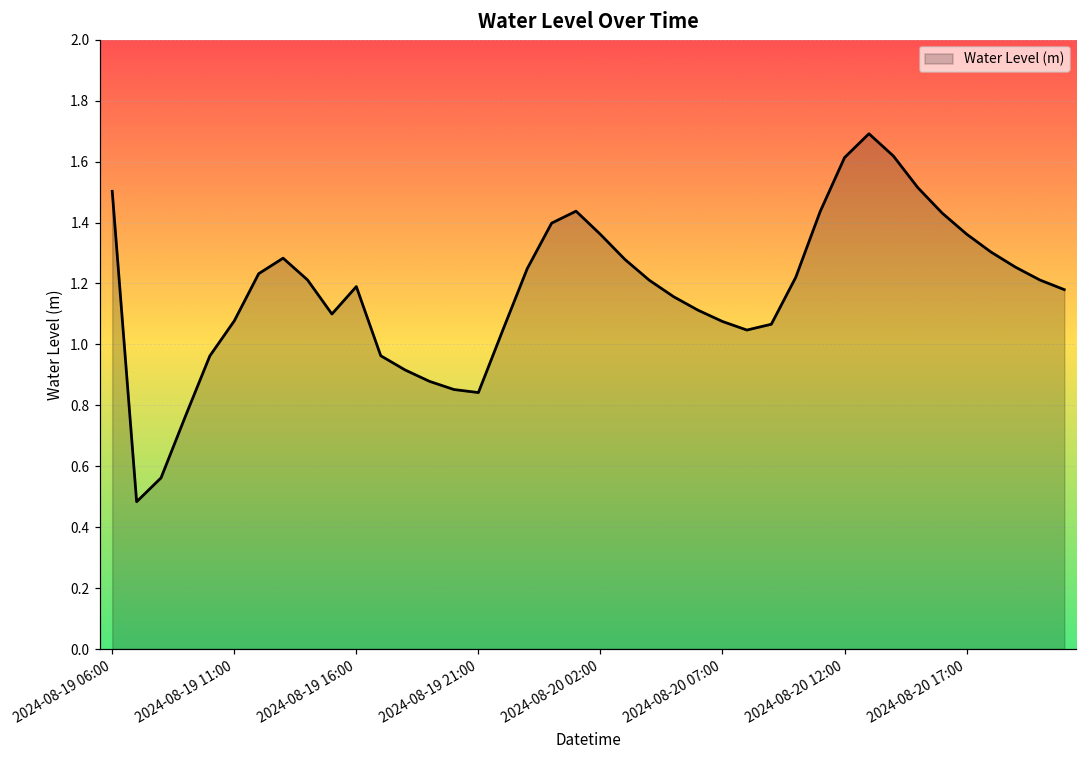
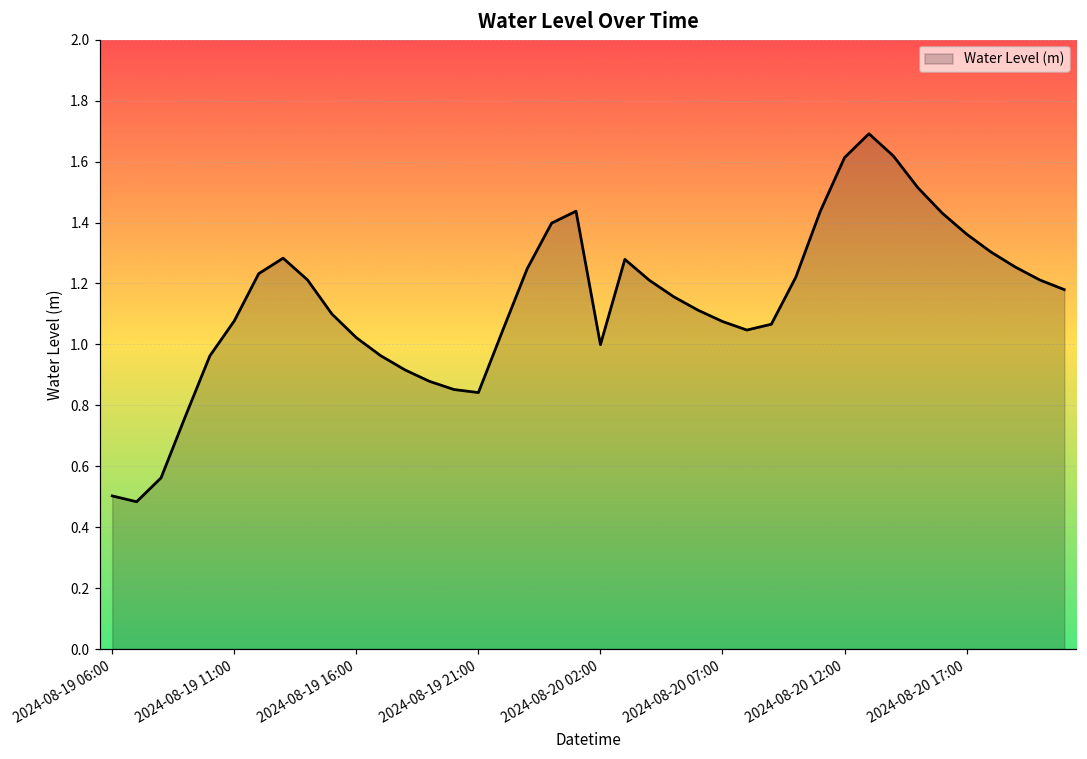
2024-08-19 06:00: 1.50 -> 0.50
2024-08-19 16:00: 1.19 -> 1.02
2024-08-20 02:00: 1.36 -> 1.00
